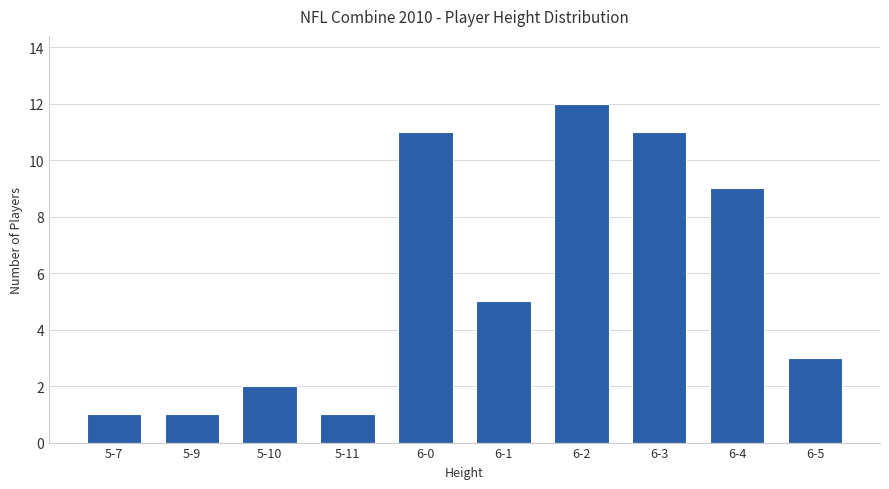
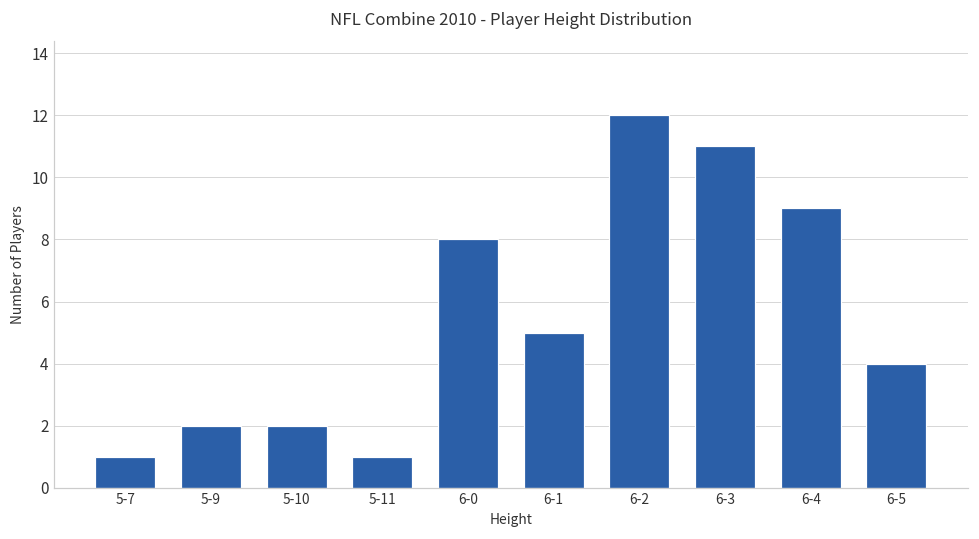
5-9: 1 -> 2
6-0: 11 -> 8
6-5: 3 -> 4
